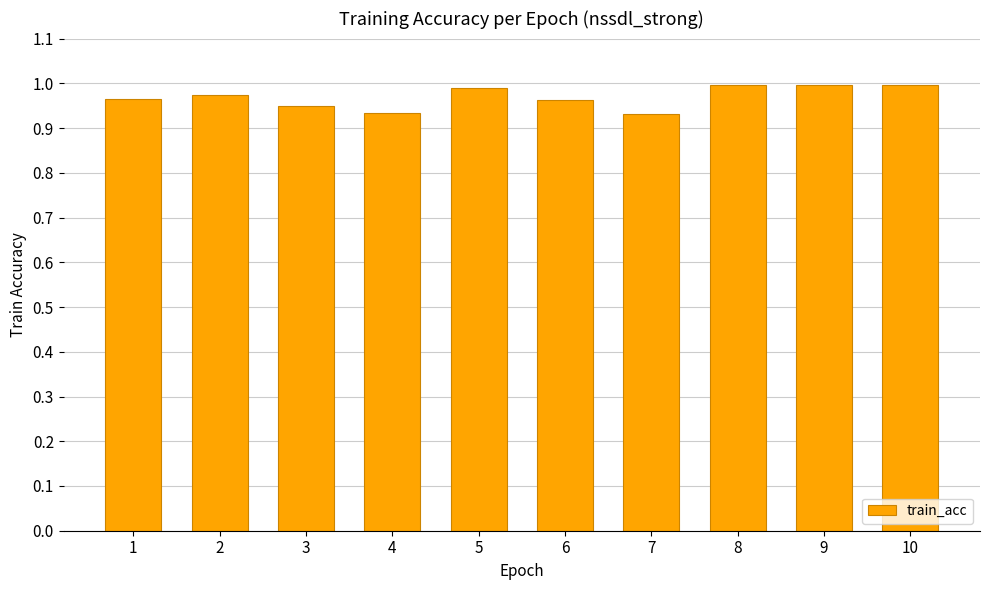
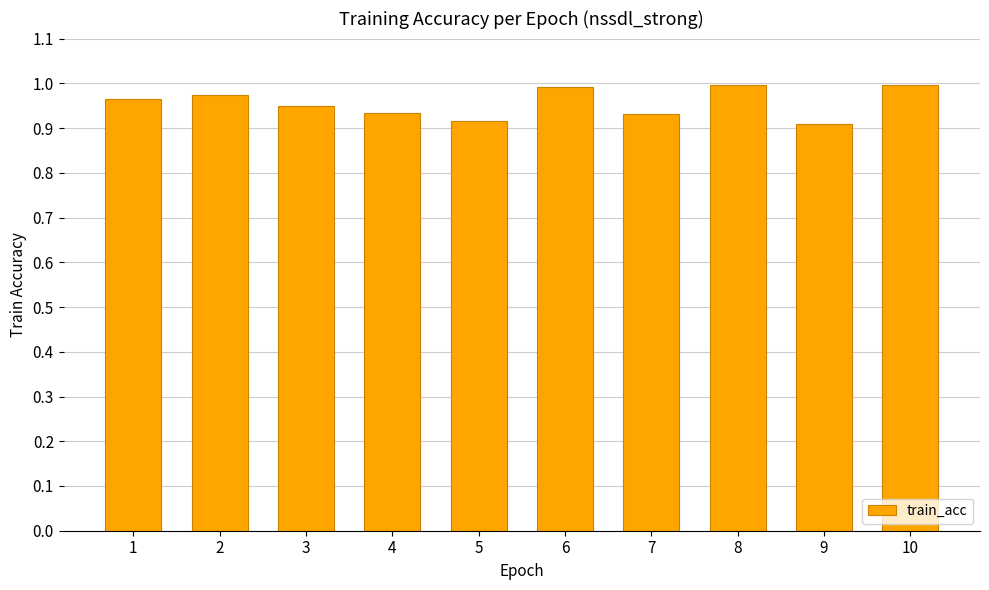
5: 0.99 -> 0.92
6: 0.96 -> 0.99
9: 1.00 -> 0.91
